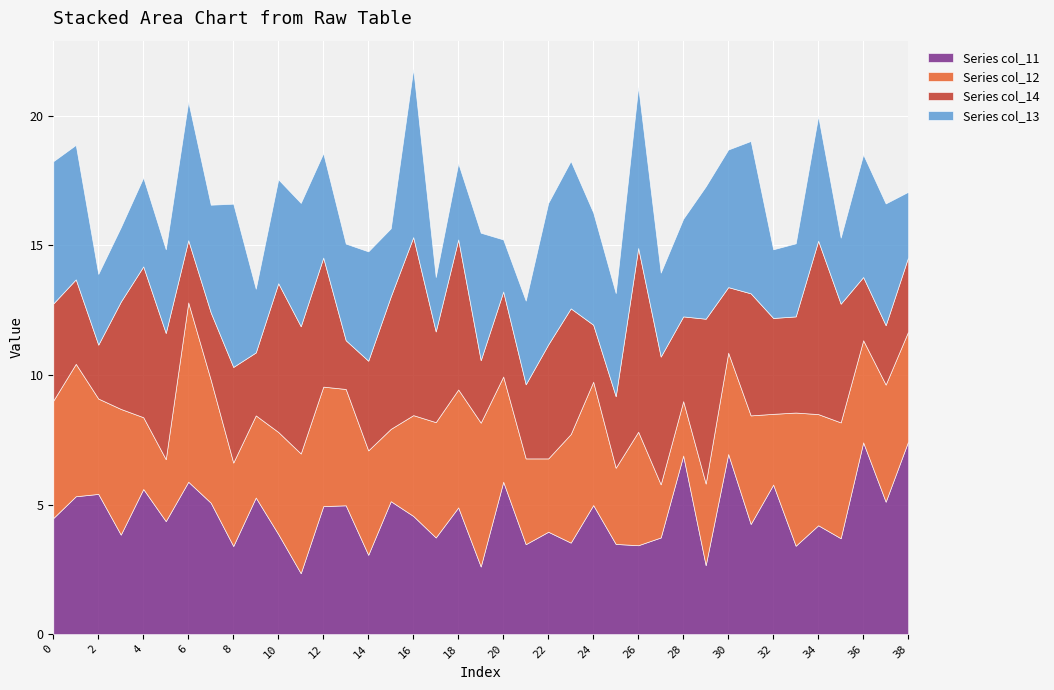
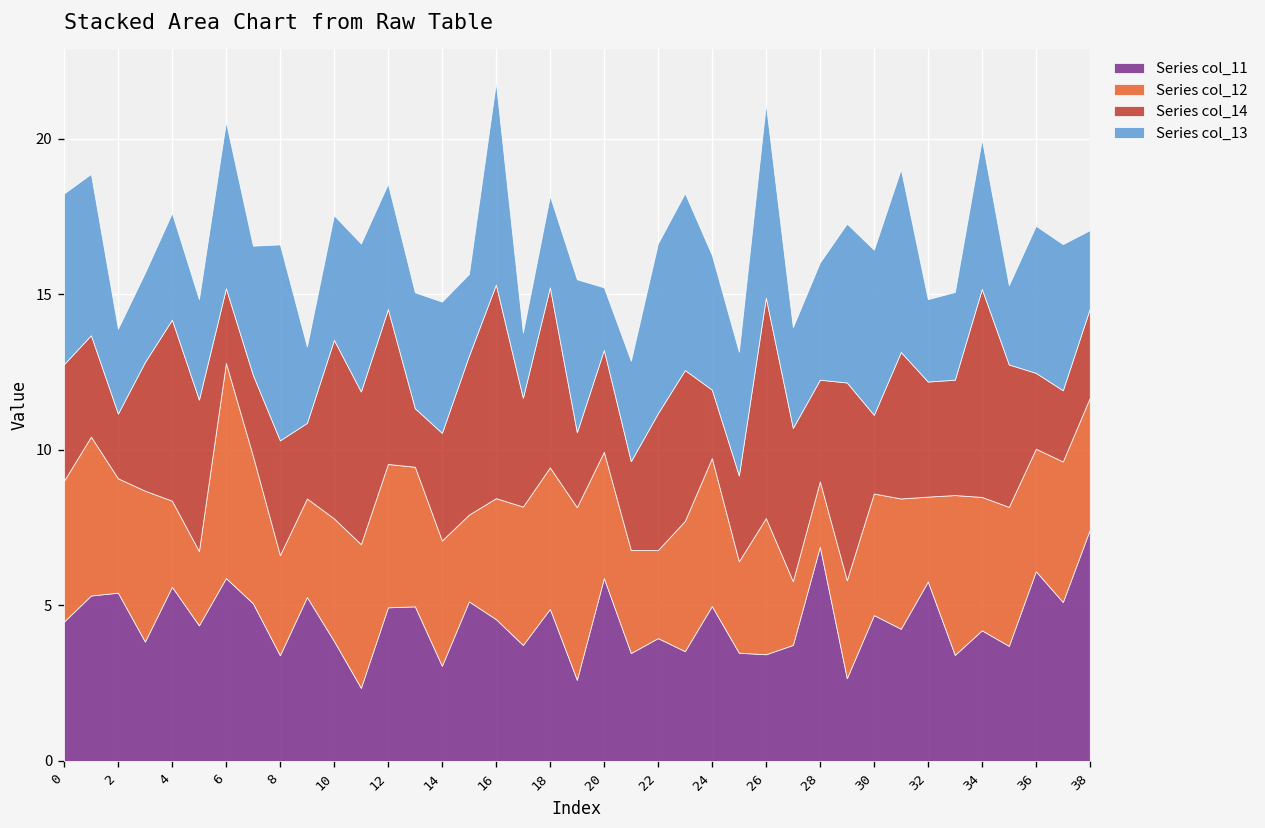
Series col_11, 30: 7.0 -> 4.7
Series col_11, 36: 7.4 -> 6.1
